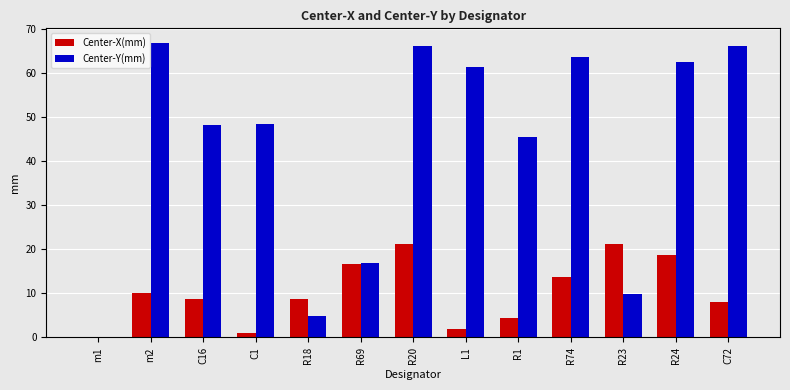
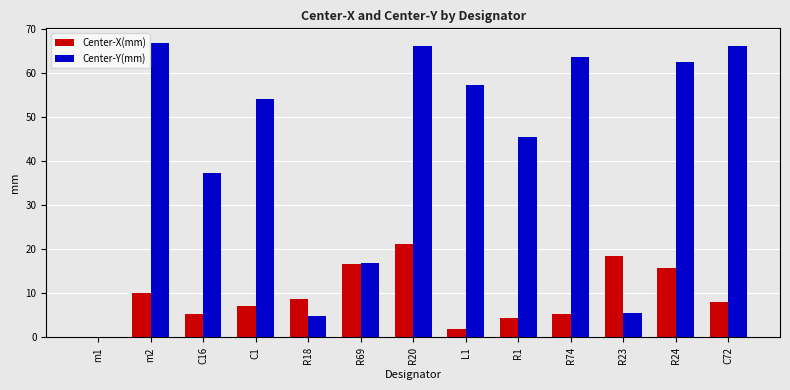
Center-X(mm), C16: 9 -> 5
Center-Y(mm), C16: 48 -> 37
Center-X(mm), C1: 1 -> 7
Center-Y(mm), C1: 49 -> 54
Center-Y(mm), L1: 61 -> 57
Center-X(mm), R74: 14 -> 5
Center-X(mm), R23: 21 -> 19
Center-Y(mm), R23: 10 -> 6
Center-X(mm), R24: 19 -> 16
